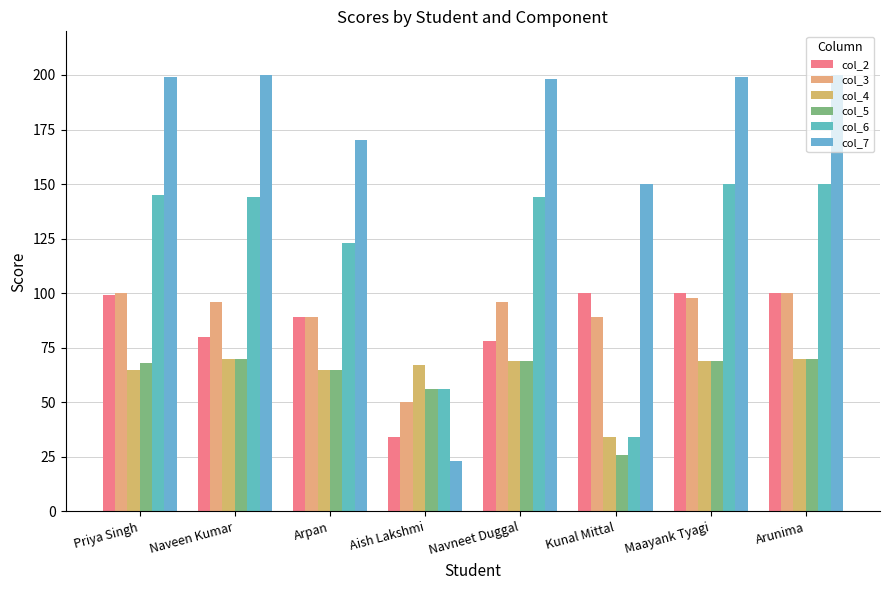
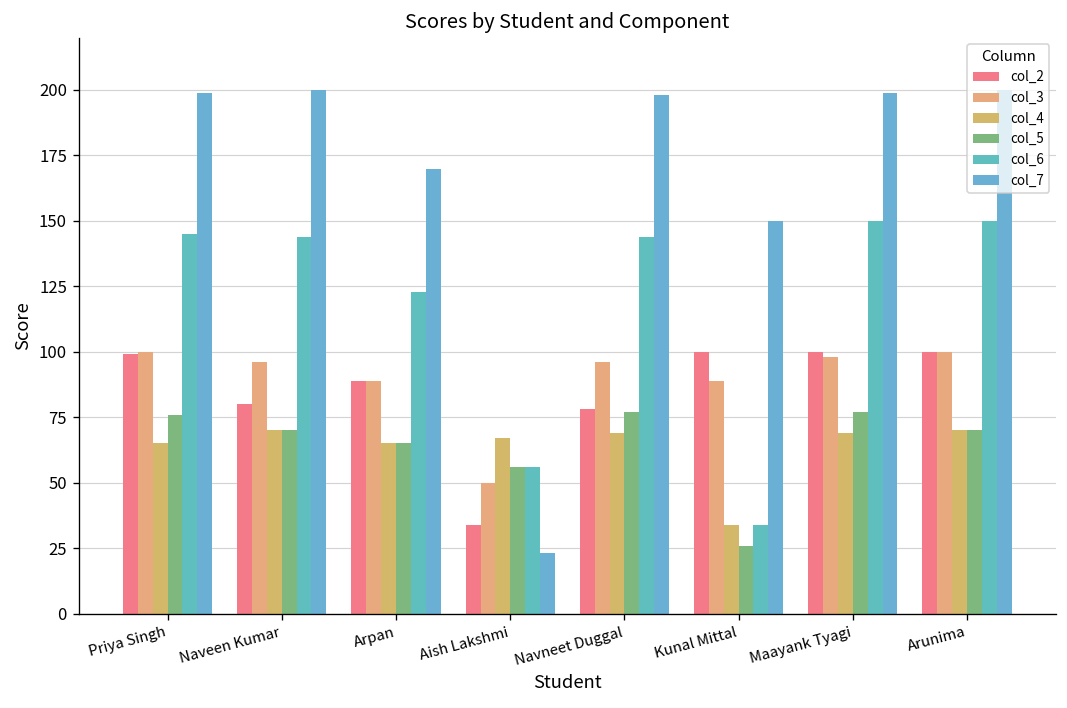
col_5, Priya Singh: 68 -> 76
col_5, Navneet Duggal: 69 -> 77
col_5, Maayank Tyagi: 69 -> 77
